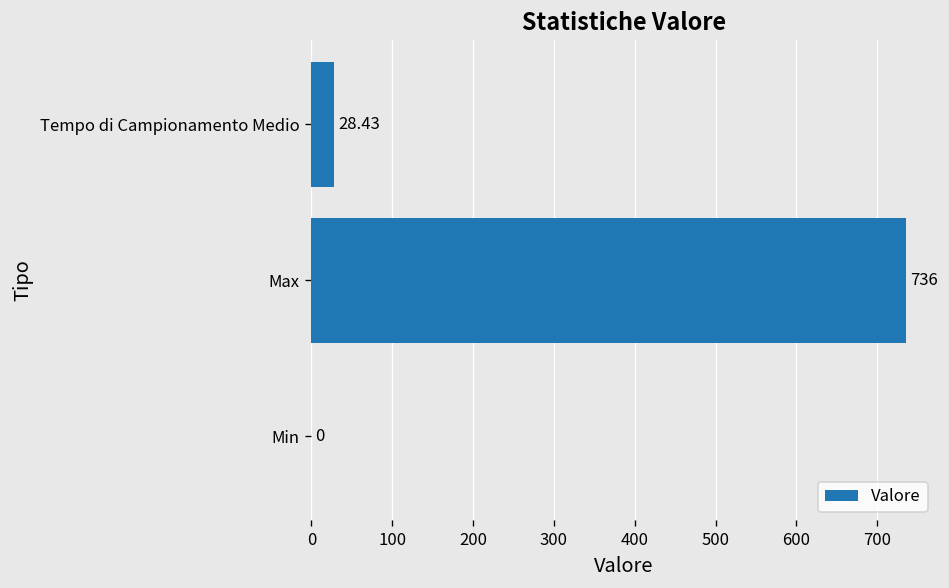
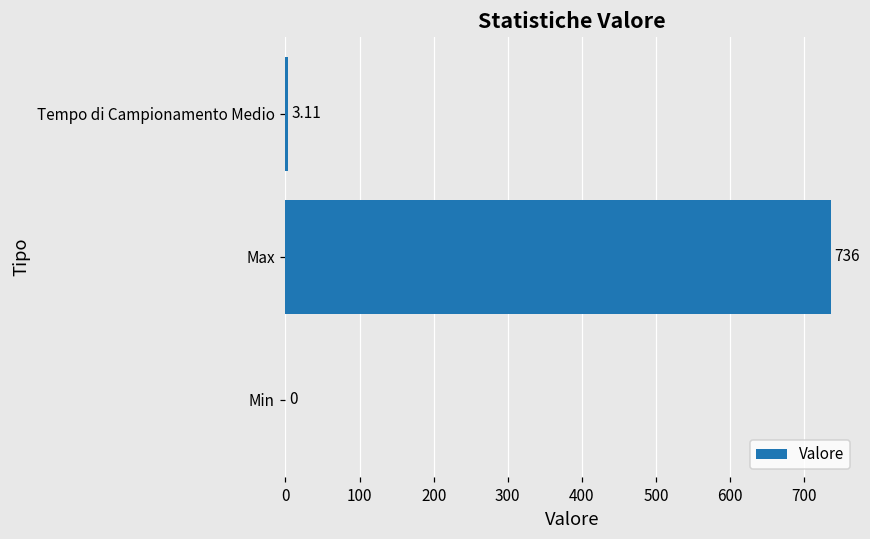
Tempo di Campionamento Medio: 28.43 -> 3.11
